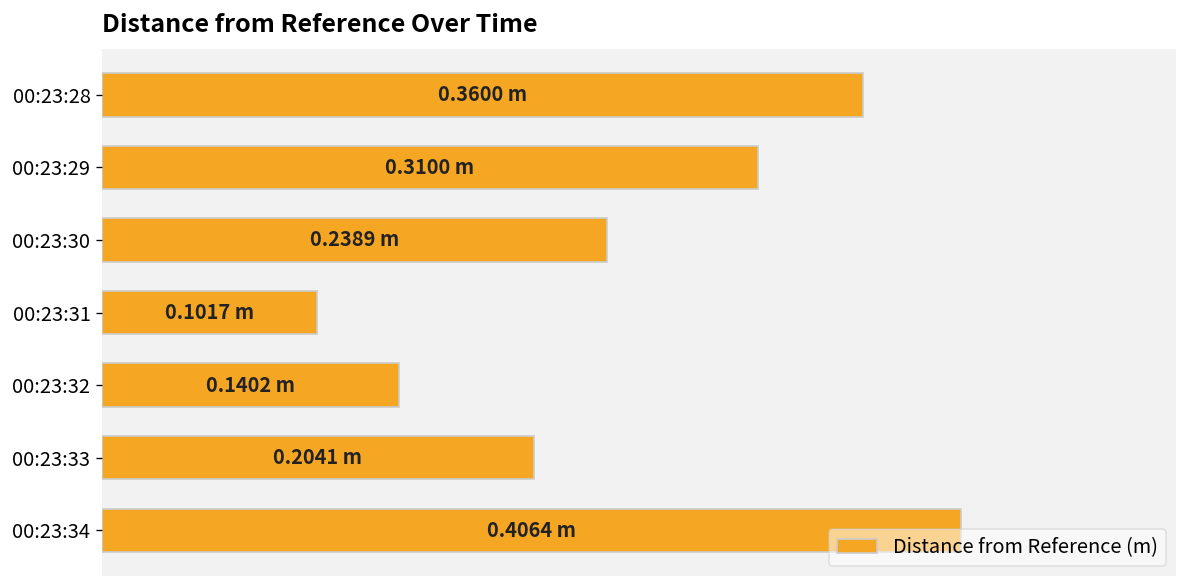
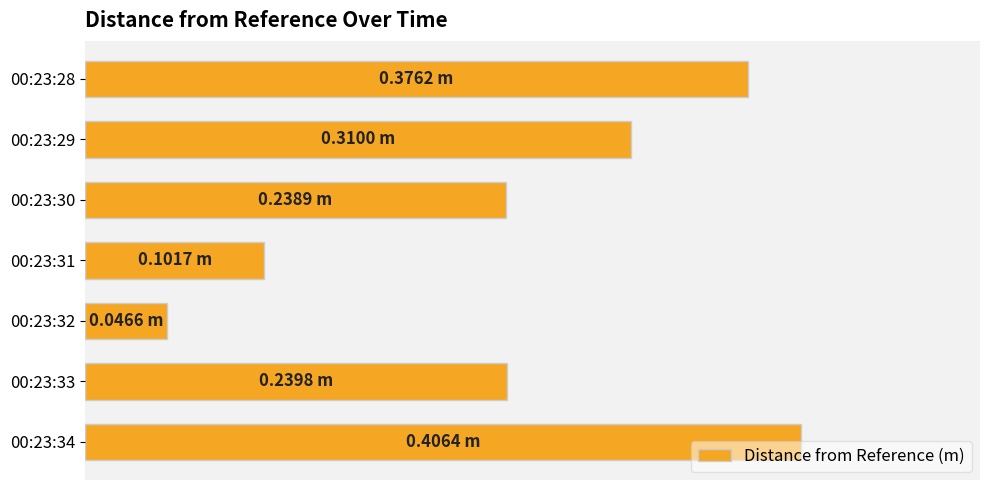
00:23:28: 0.3600 -> 0.3762
00:23:32: 0.1402 -> 0.0466
00:23:33: 0.2041 -> 0.2398
